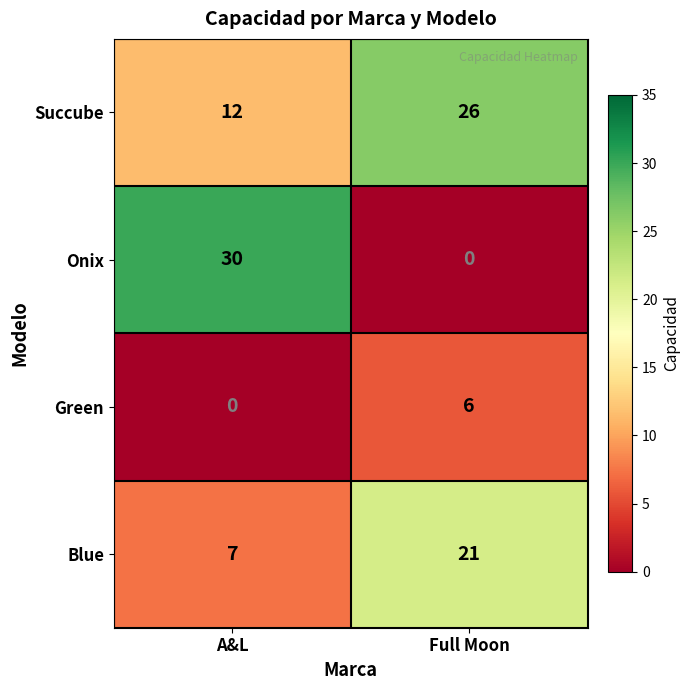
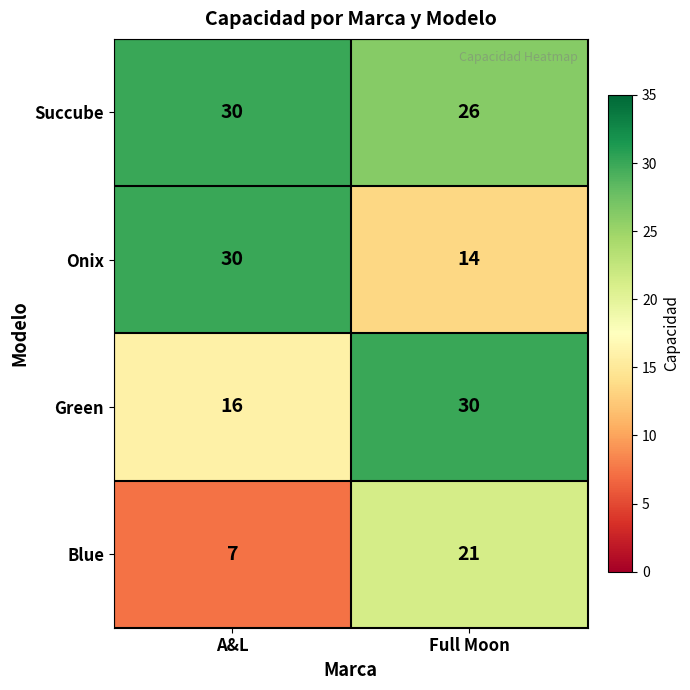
Succube, A&L: 12 -> 30
Onix, Full Moon: 0 -> 14
Green, A&L: 0 -> 16
Green, Full Moon: 6 -> 30
